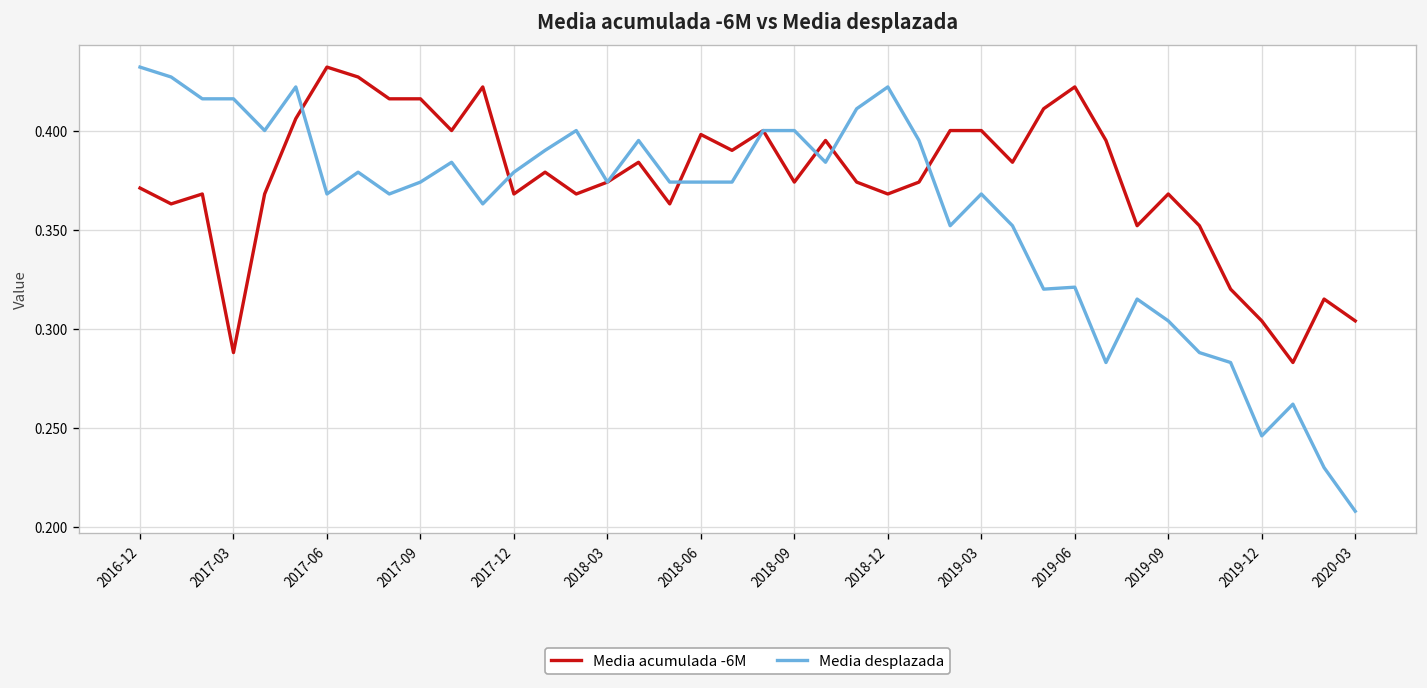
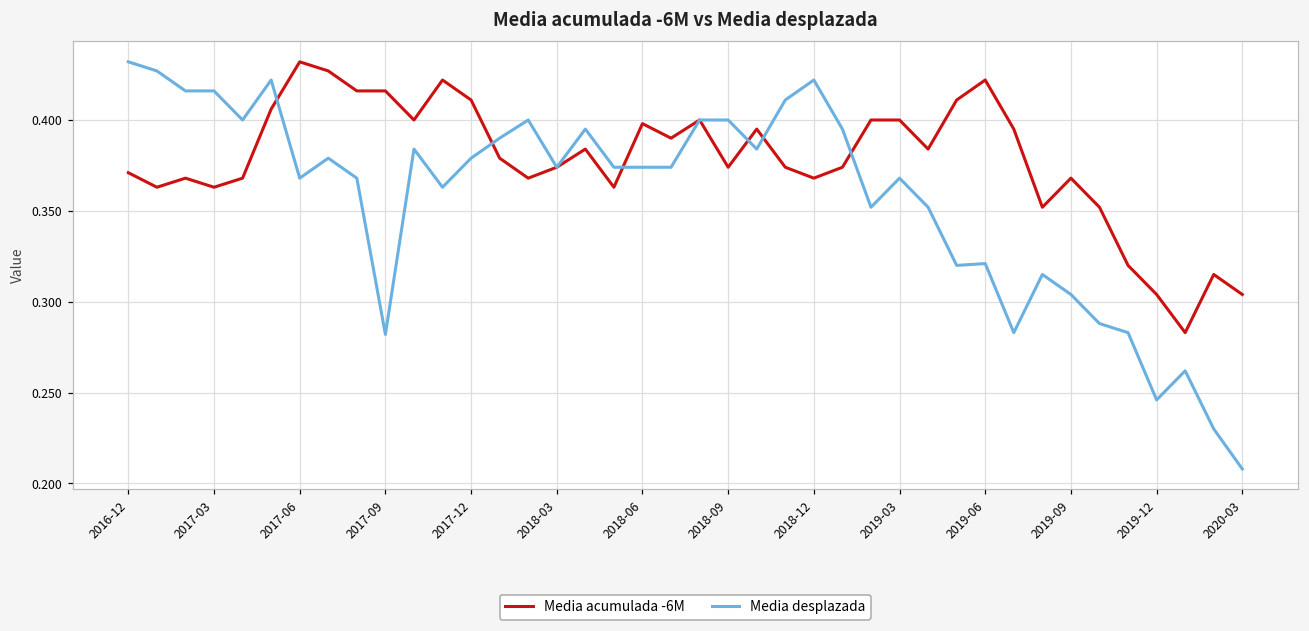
Media acumulada -6M, 2017-03: 0.288 -> 0.363
Media desplazada, 2017-09: 0.374 -> 0.282
Media acumulada -6M, 2017-12: 0.368 -> 0.411
